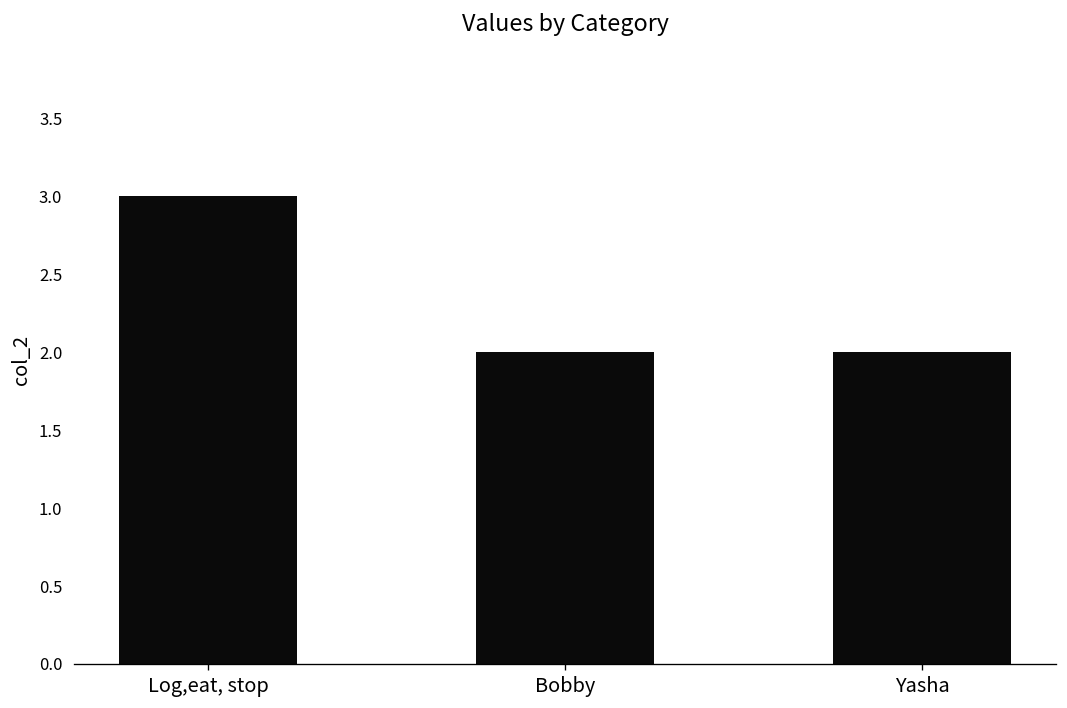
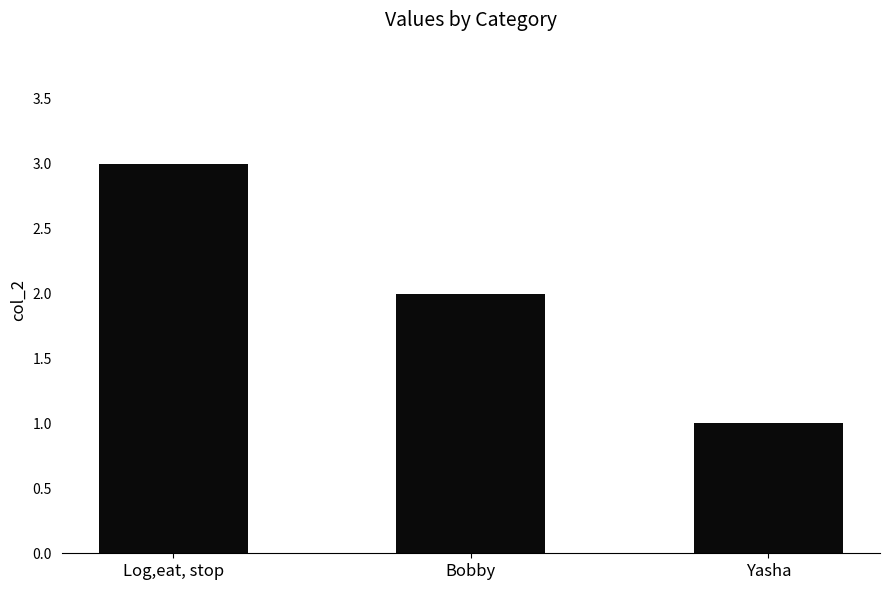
Yasha: 2 -> 1
